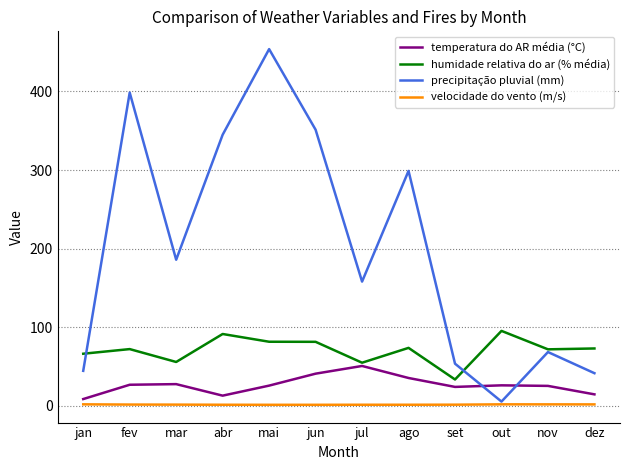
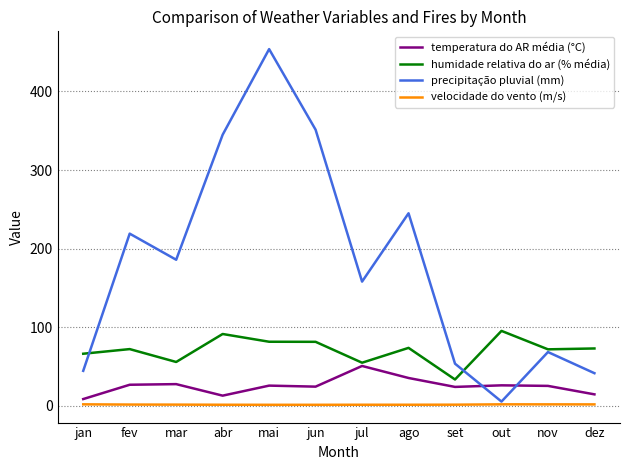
precipitação pluvial (mm), fev: 400 -> 220
temperatura do AR média (°C), jun: 40 -> 20
precipitação pluvial (mm), ago: 300 -> 250
